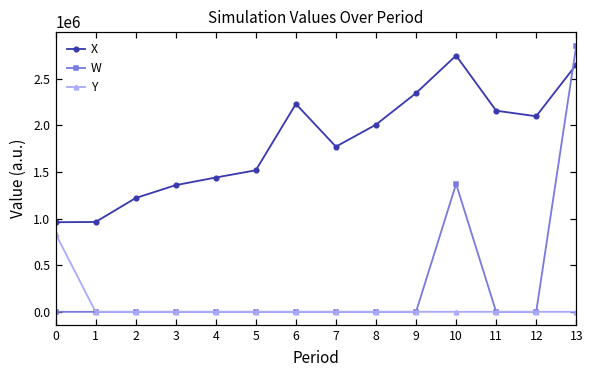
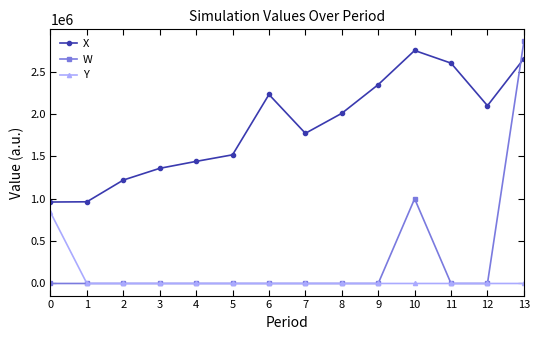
W, 10: 1400000 -> 1000000
X, 11: 2200000 -> 2600000
